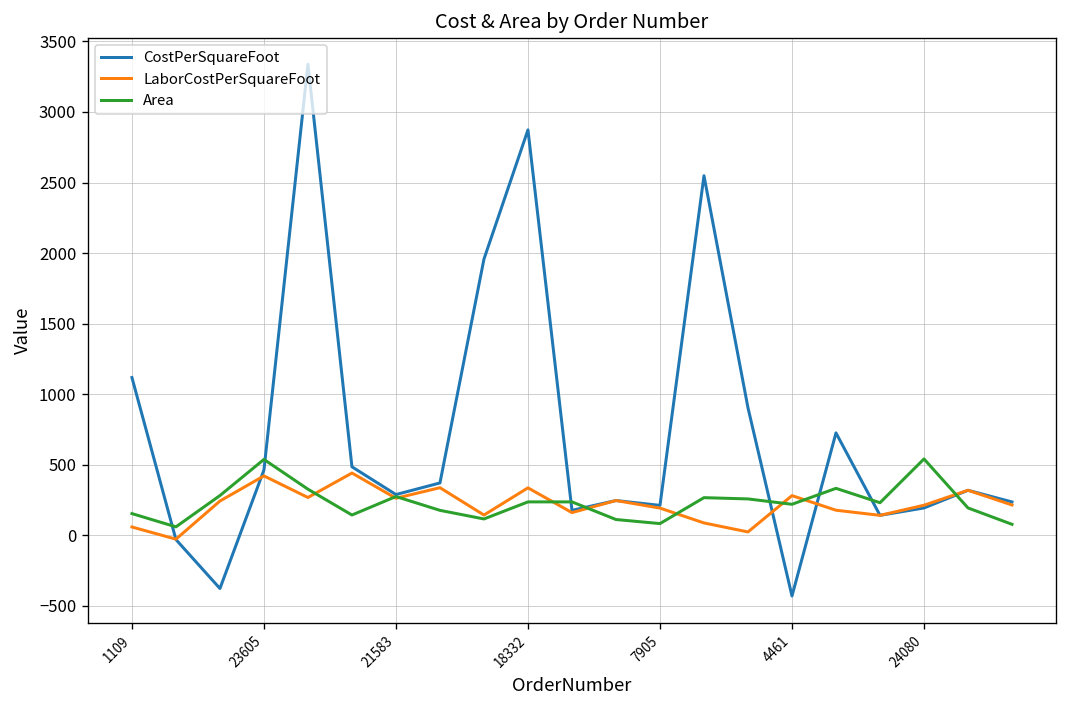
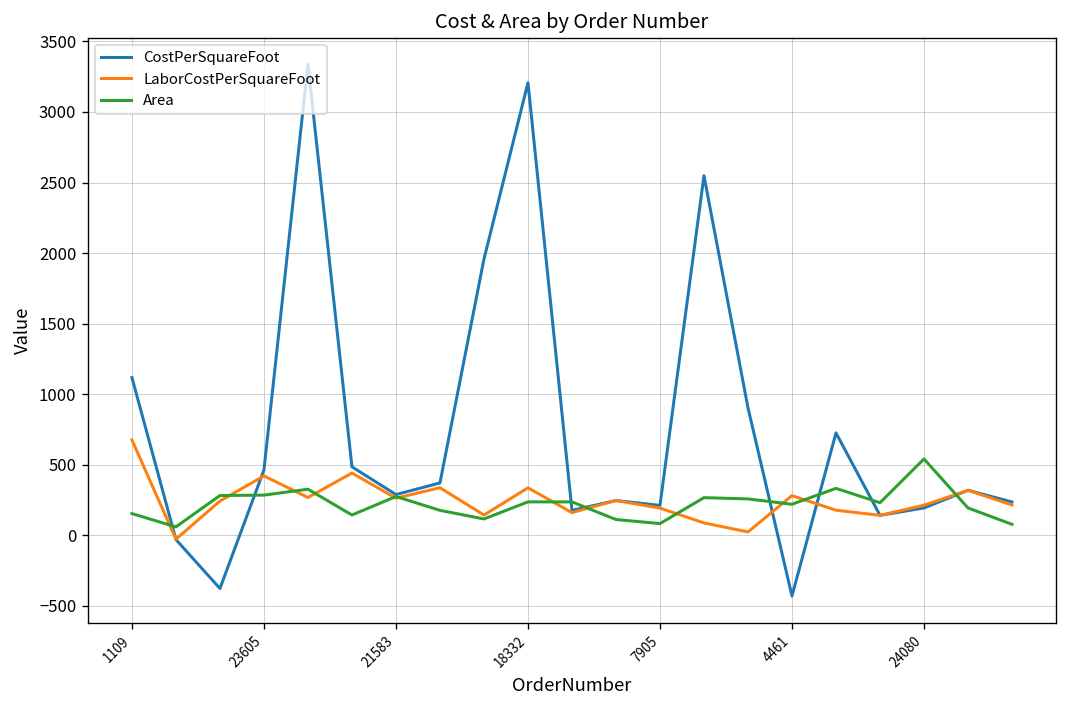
LaborCostPerSquareFoot, 1109: 60 -> 680
Area, 23605: 540 -> 280
CostPerSquareFoot, 18332: 2870 -> 3210
